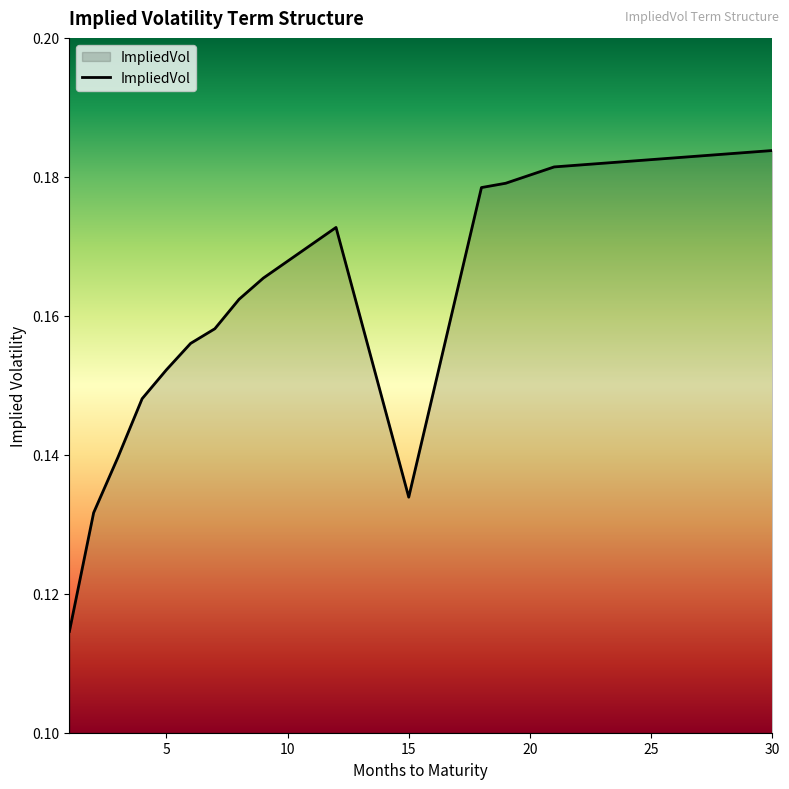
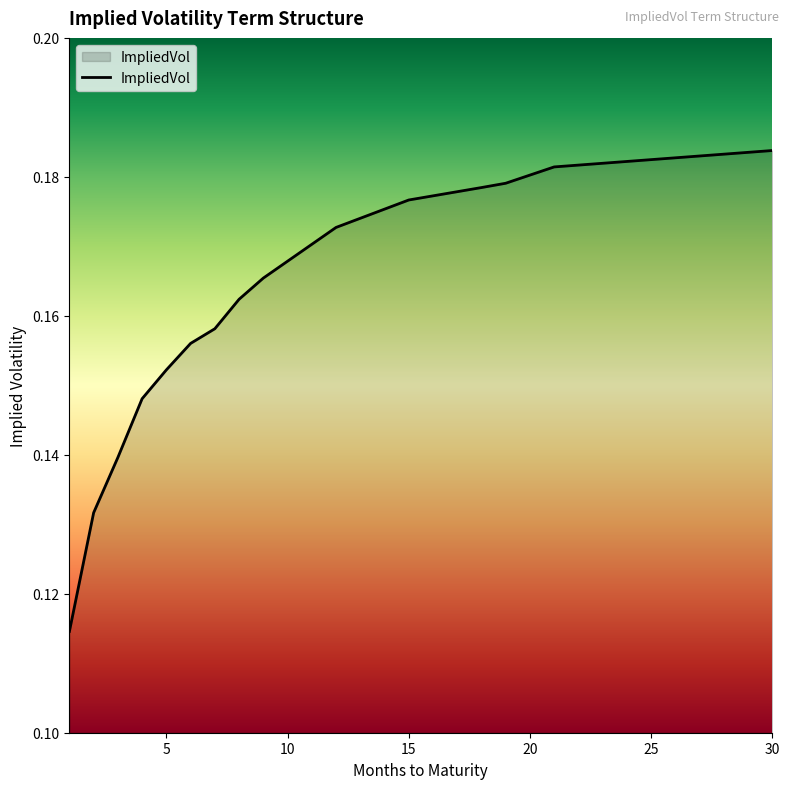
15: 0.134 -> 0.177
